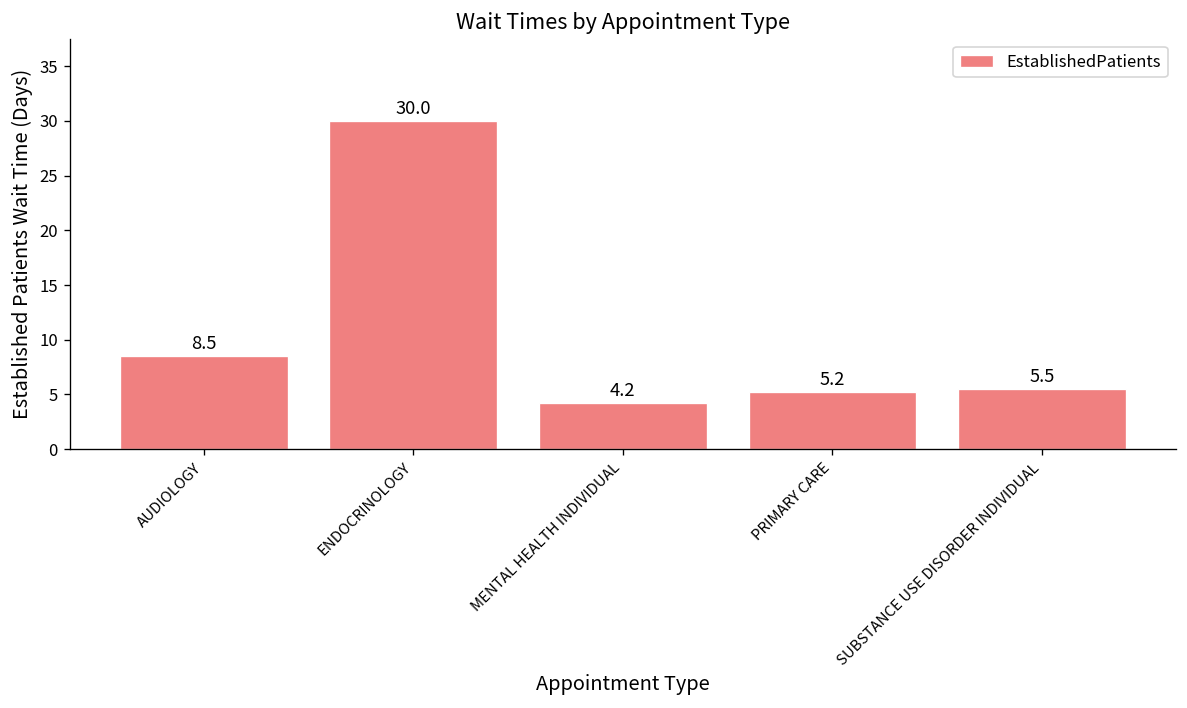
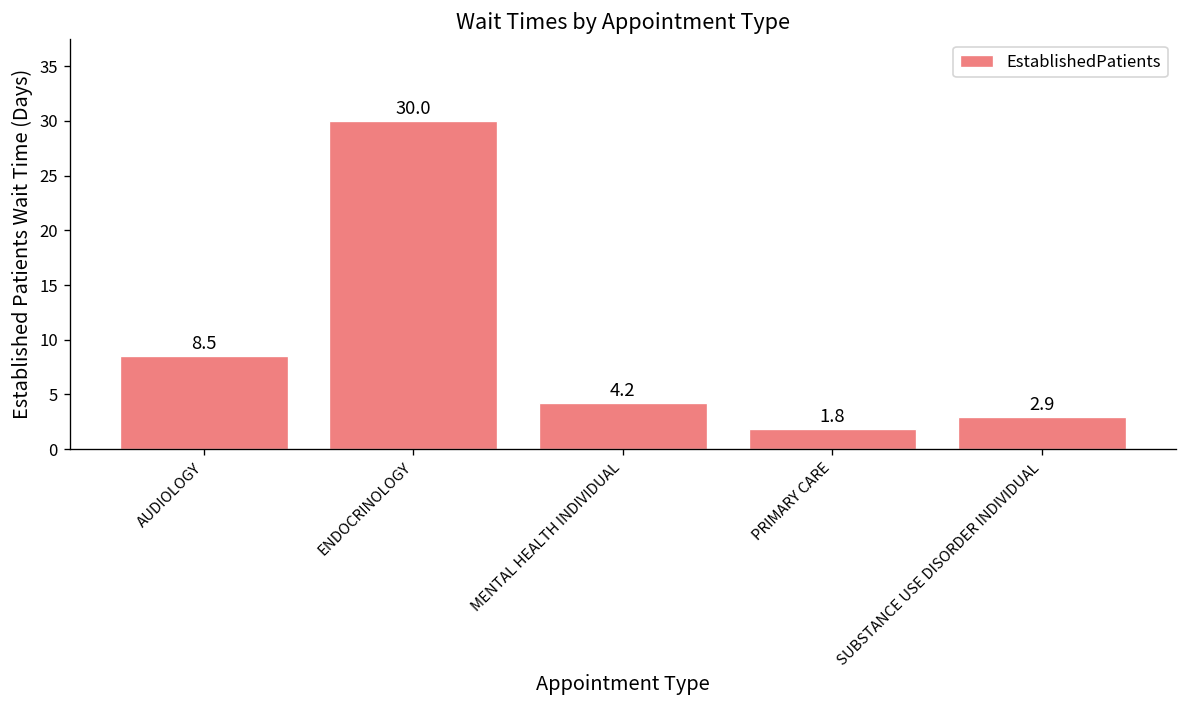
PRIMARY CARE: 5.2 -> 1.8
SUBSTANCE USE DISORDER INDIVIDUAL: 5.5 -> 2.9
